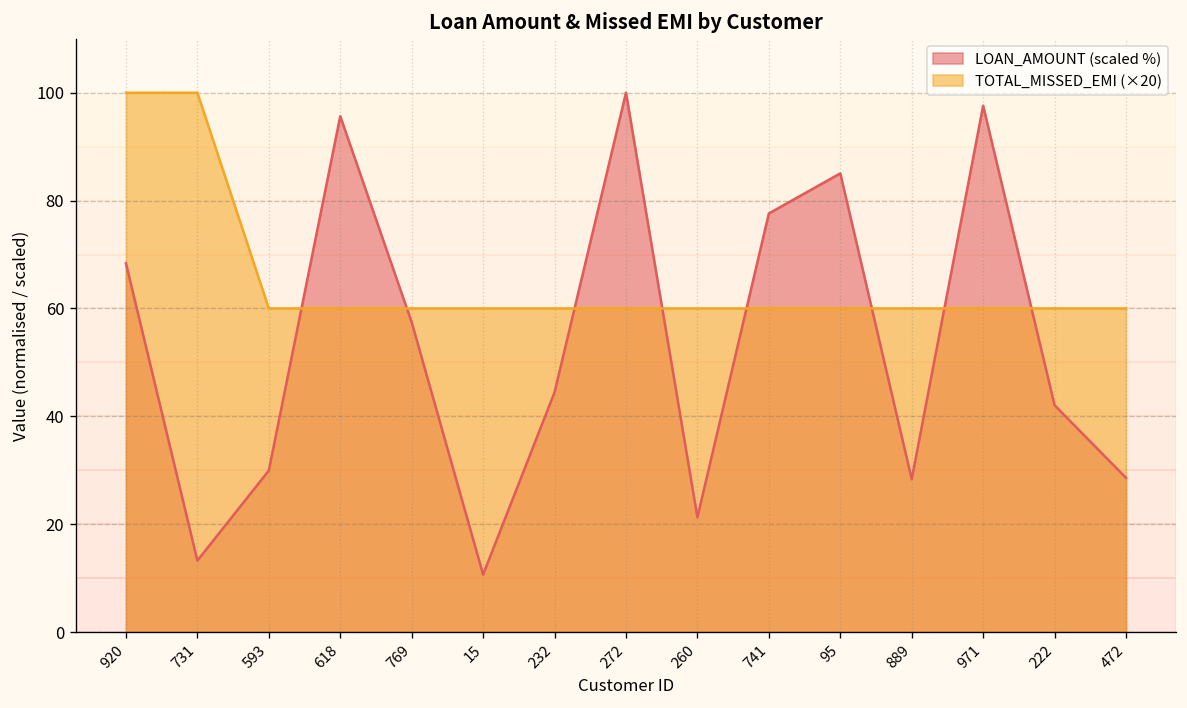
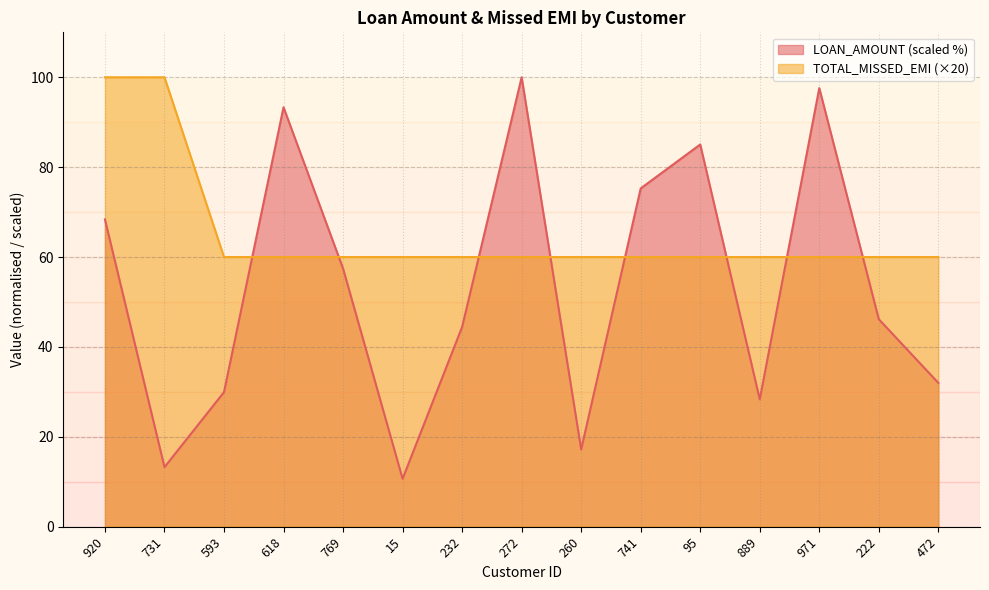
LOAN_AMOUNT (scaled %), 618: 96 -> 93
LOAN_AMOUNT (scaled %), 260: 21 -> 17
LOAN_AMOUNT (scaled %), 741: 78 -> 75
LOAN_AMOUNT (scaled %), 222: 42 -> 46
LOAN_AMOUNT (scaled %), 472: 29 -> 32
